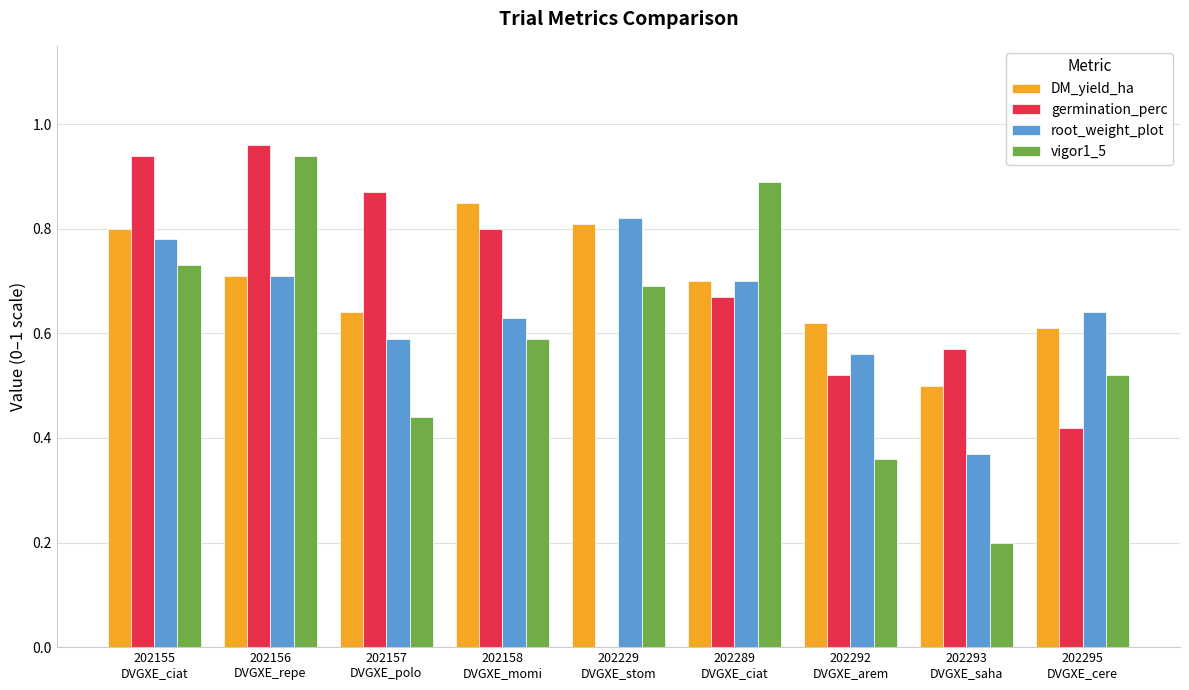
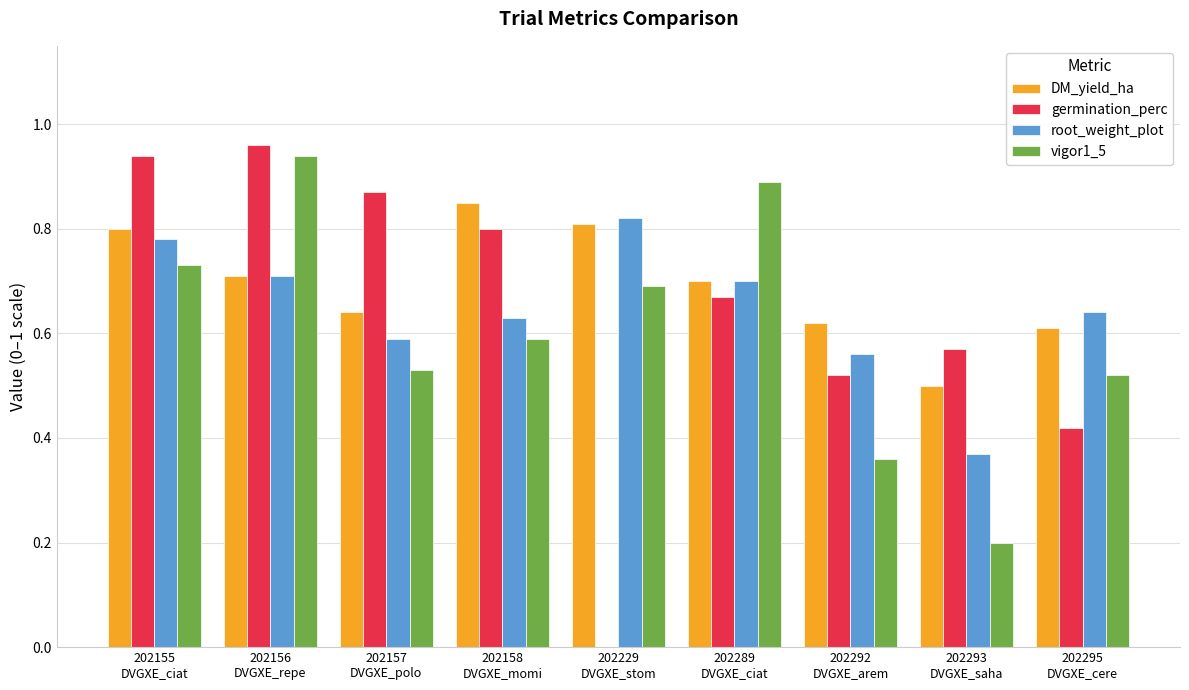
vigor1_5, 202157 DVGXE_polo: 0.44 -> 0.53
